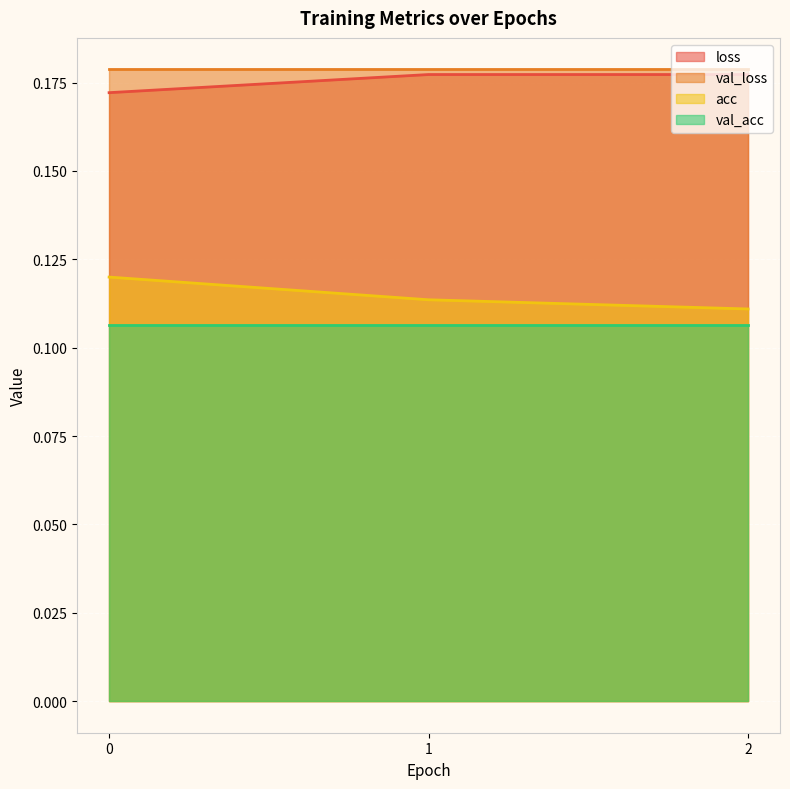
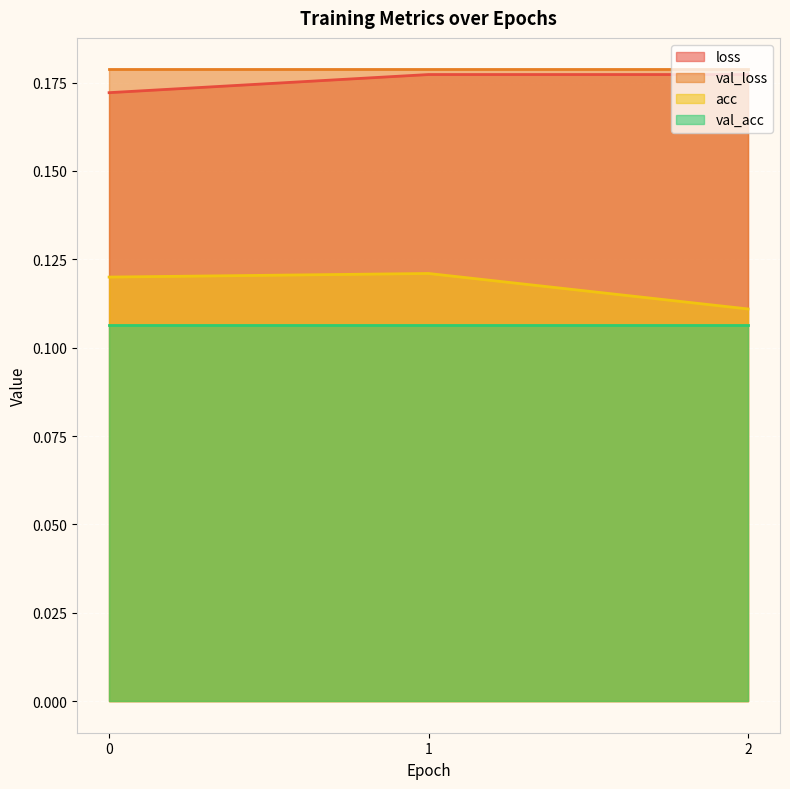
acc, 1: 0.114 -> 0.121
